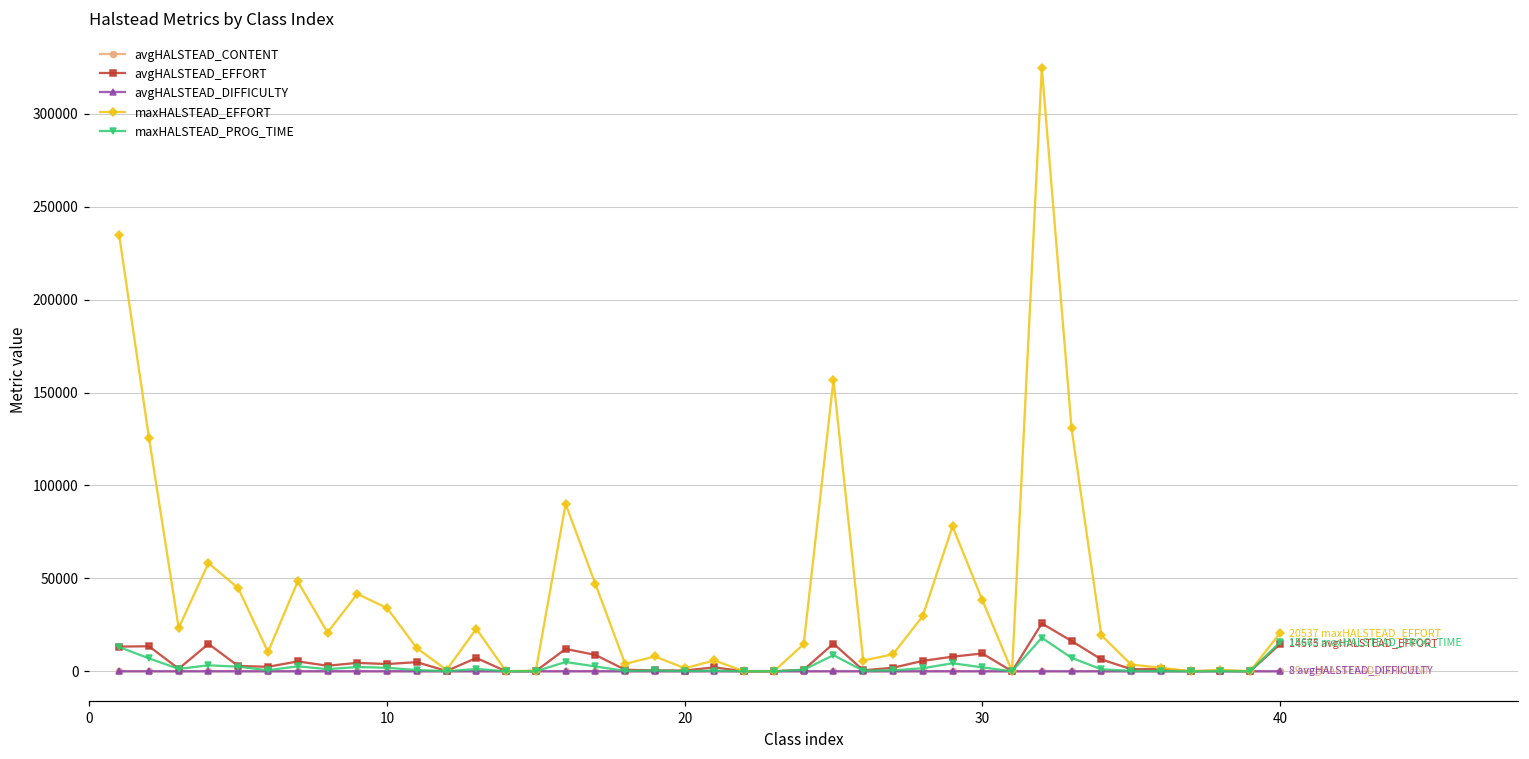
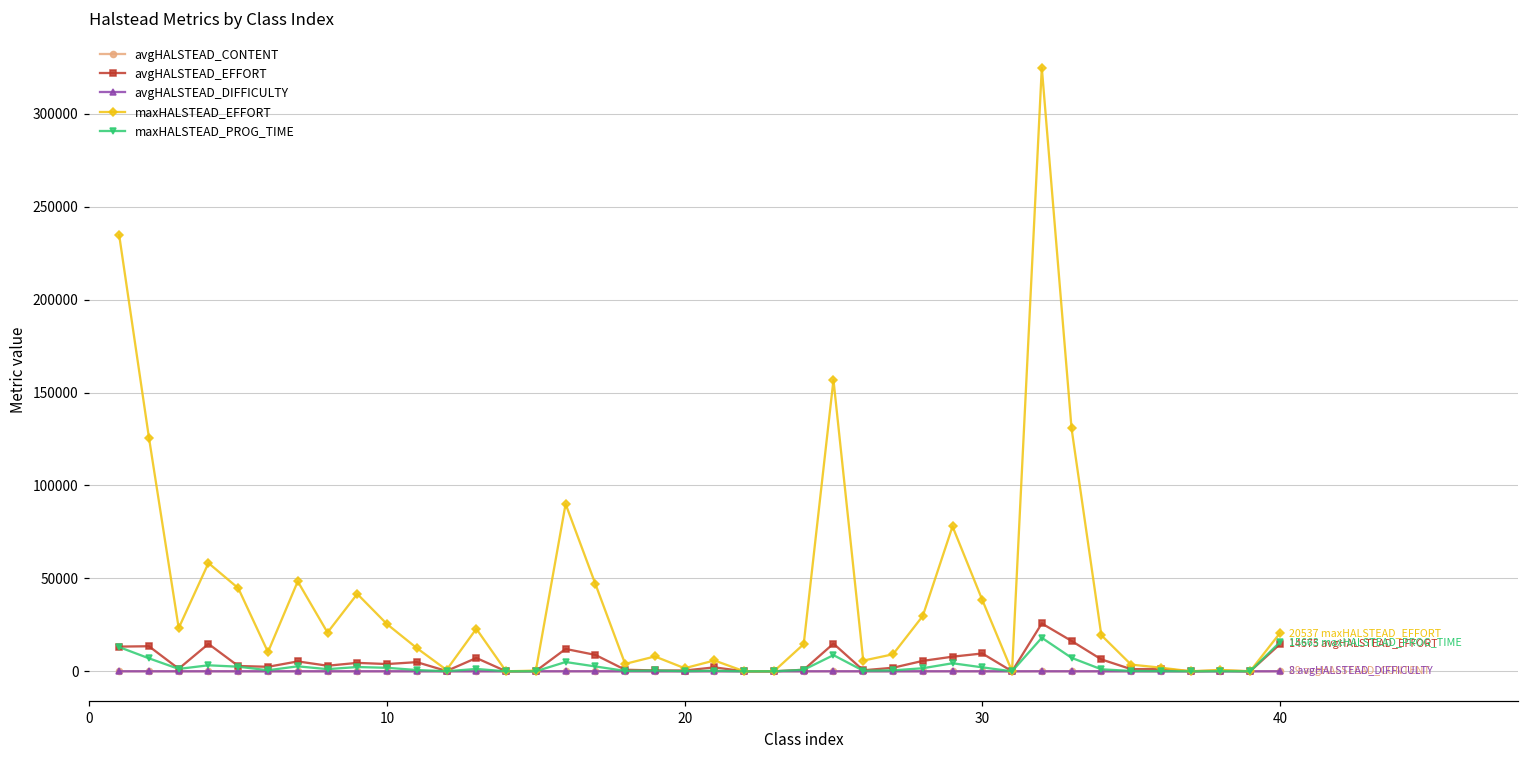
maxHALSTEAD_EFFORT, 10: 34000 -> 25000
